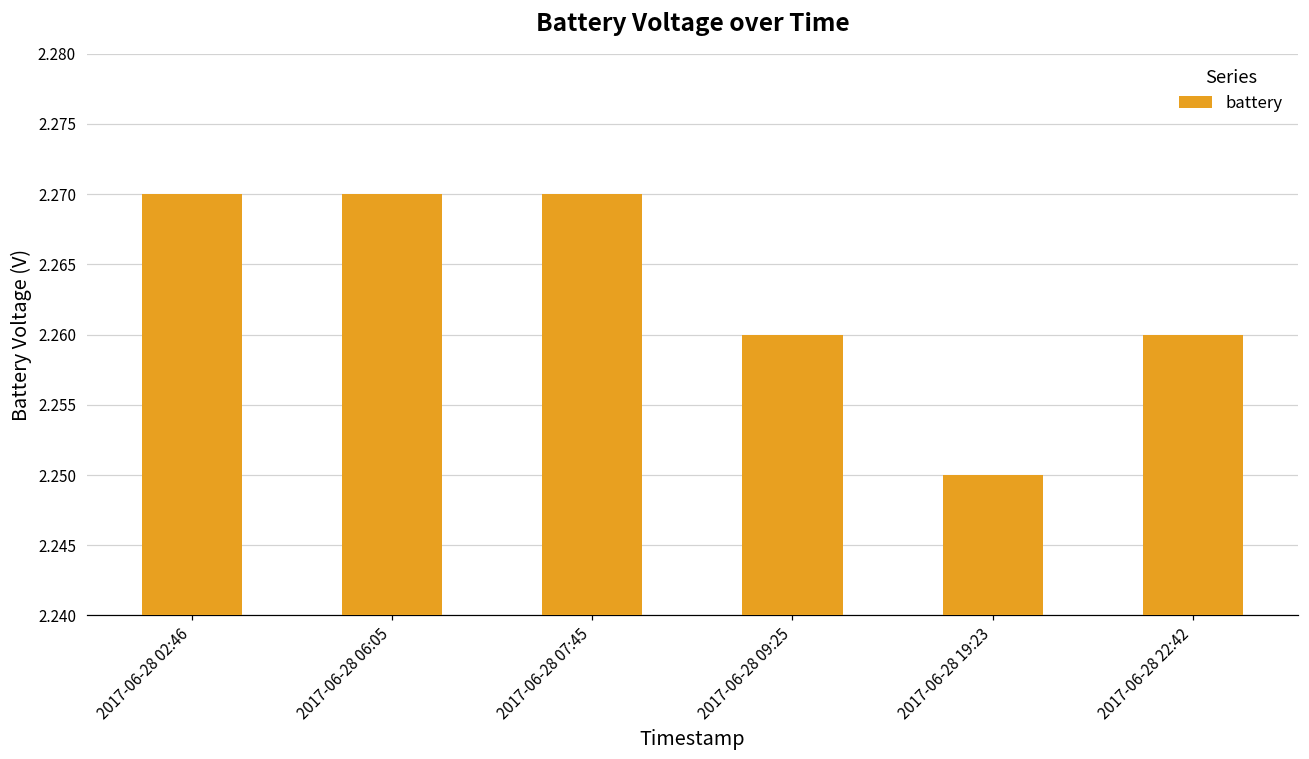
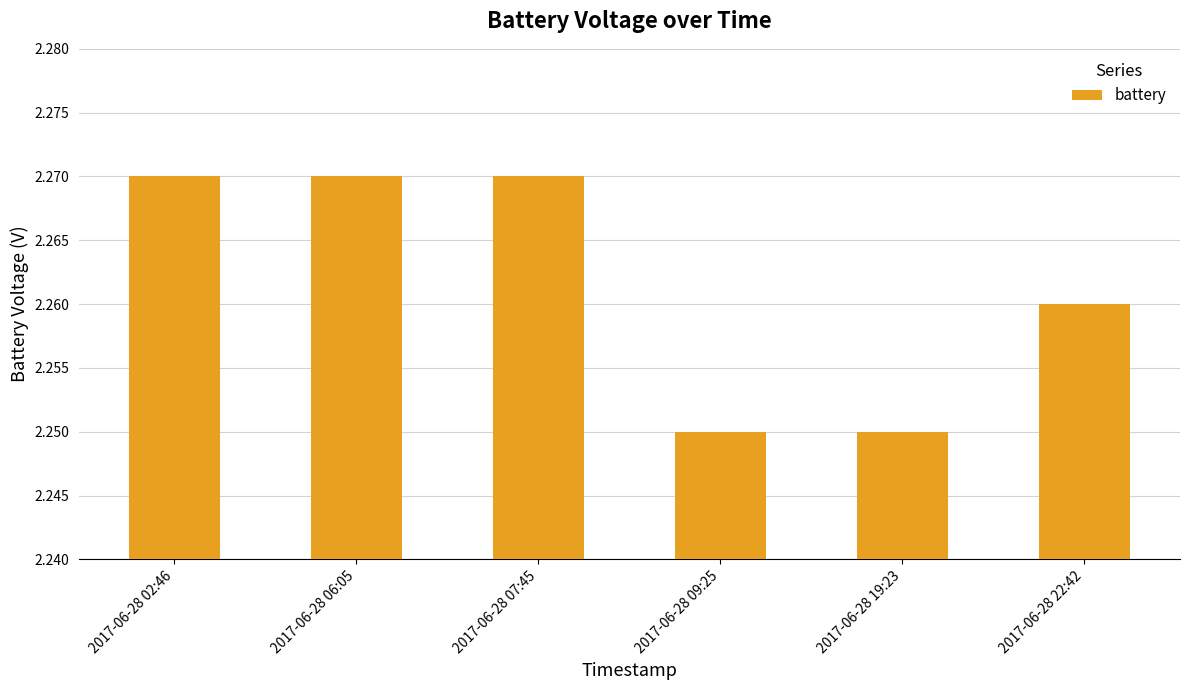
2017-06-28 09:25: 2.26 -> 2.25
